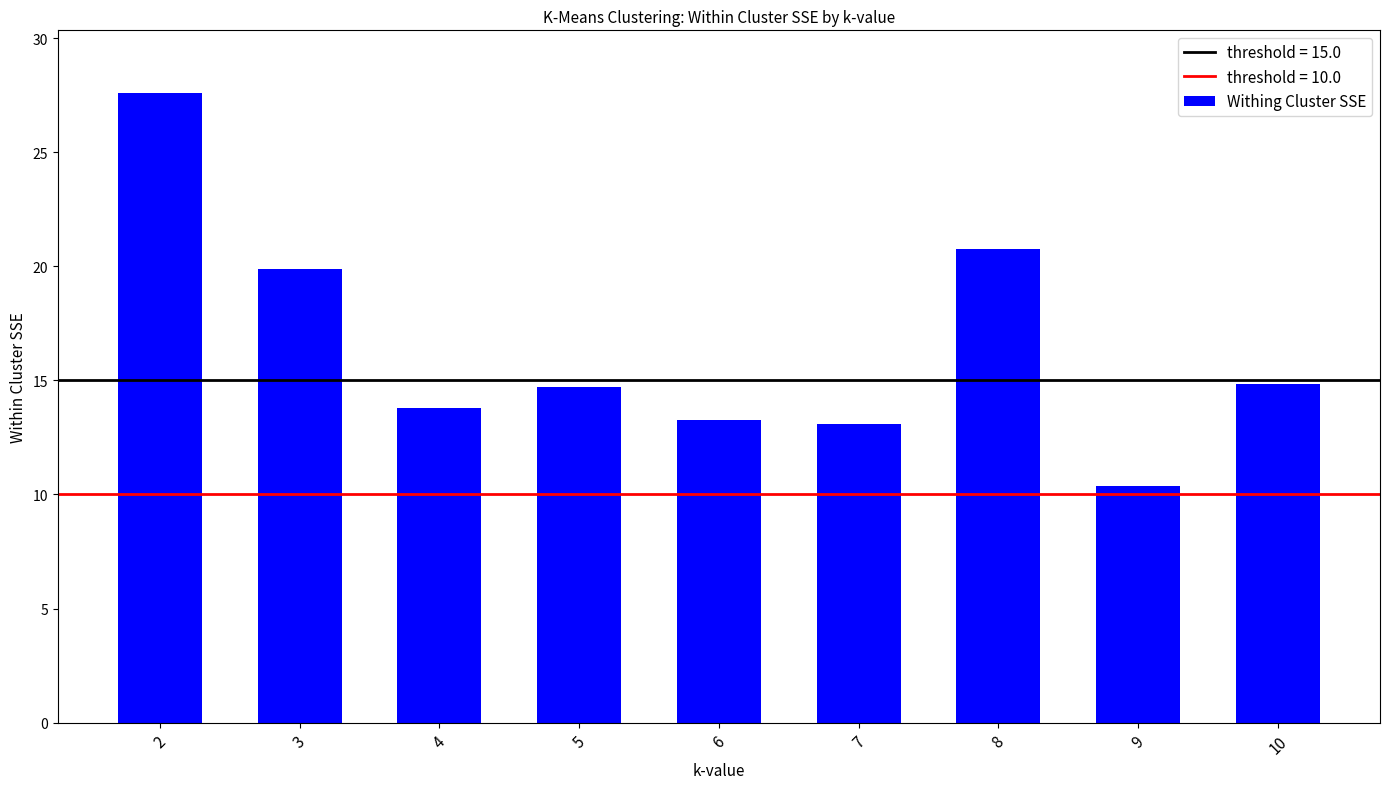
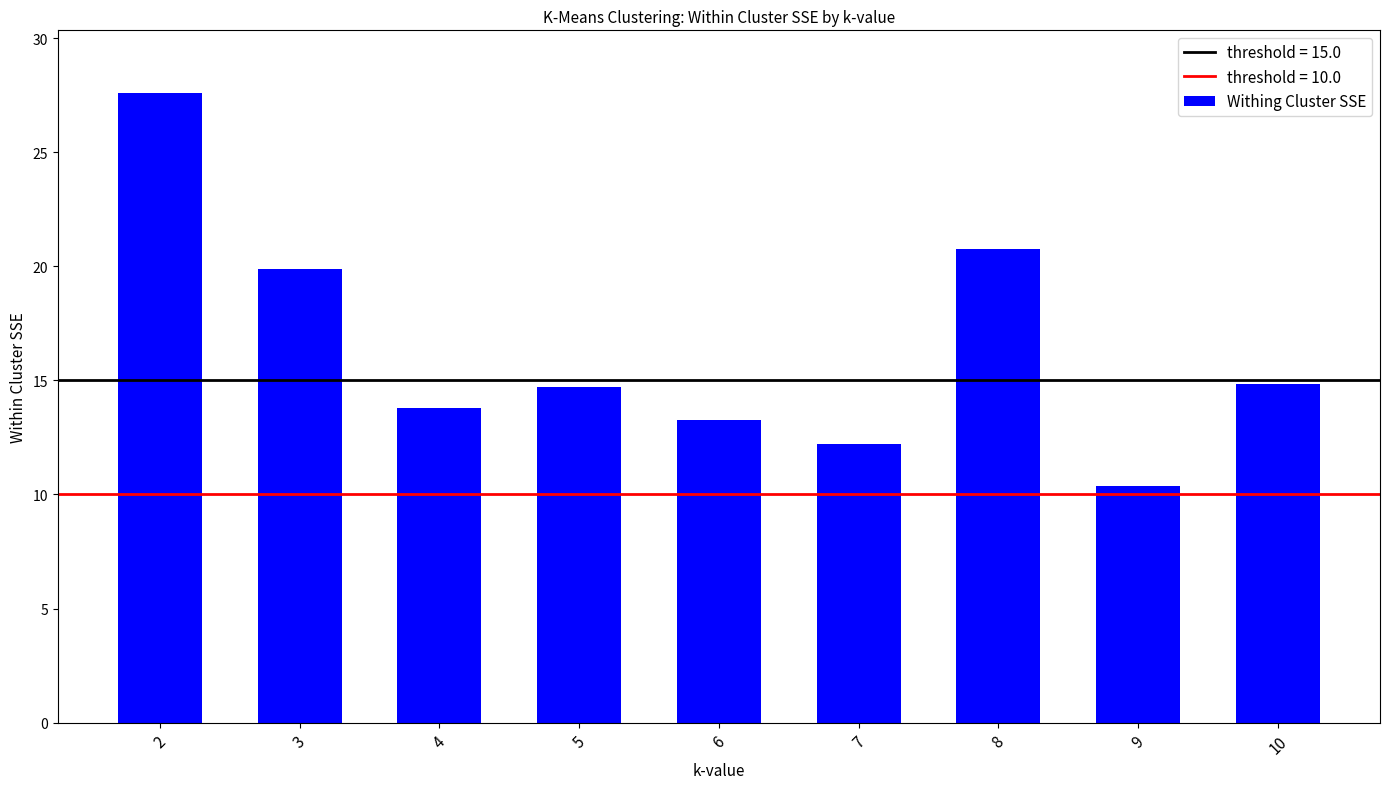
7: 13.1 -> 12.2
